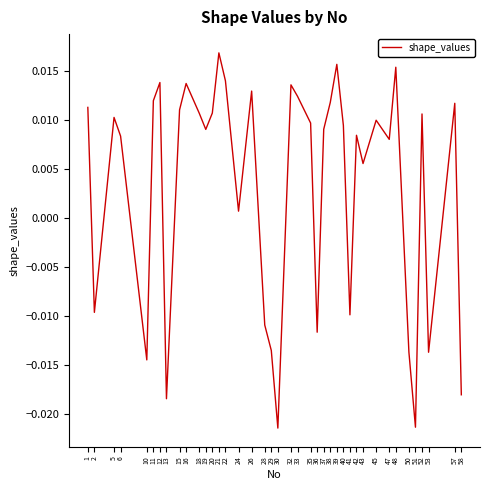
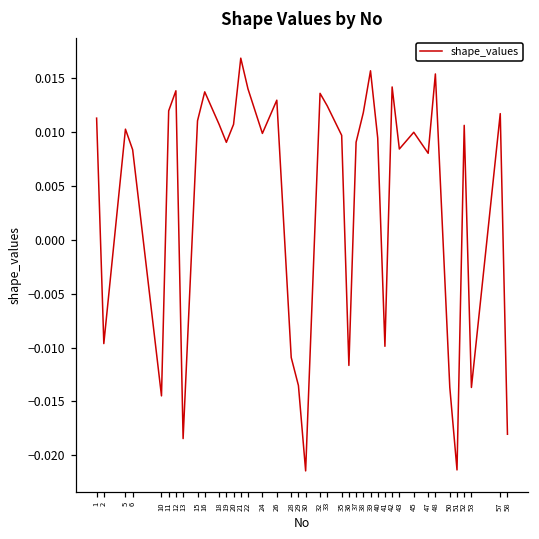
24: 0.001 -> 0.010
42: 0.008 -> 0.014
43: 0.006 -> 0.008
